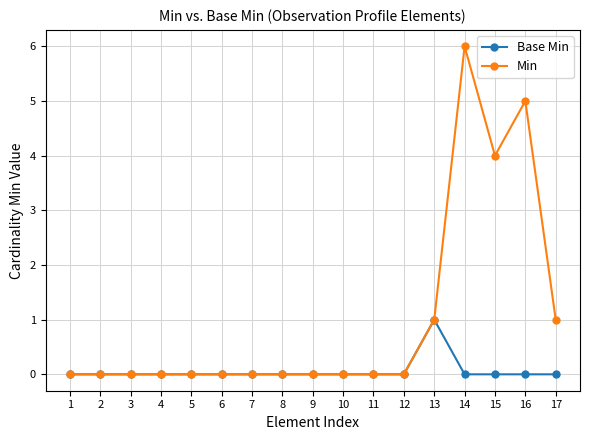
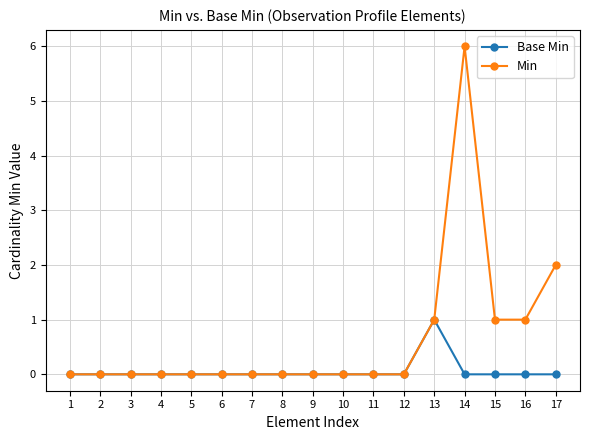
Min, 15: 4 -> 1
Min, 16: 5 -> 1
Min, 17: 1 -> 2
